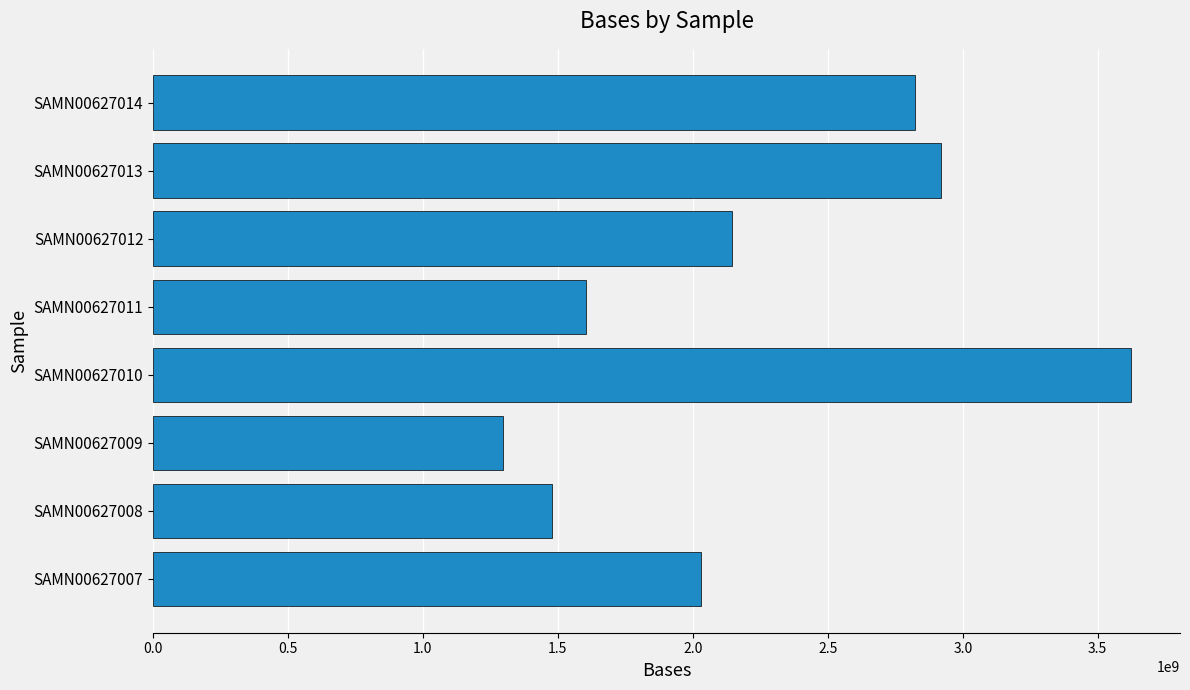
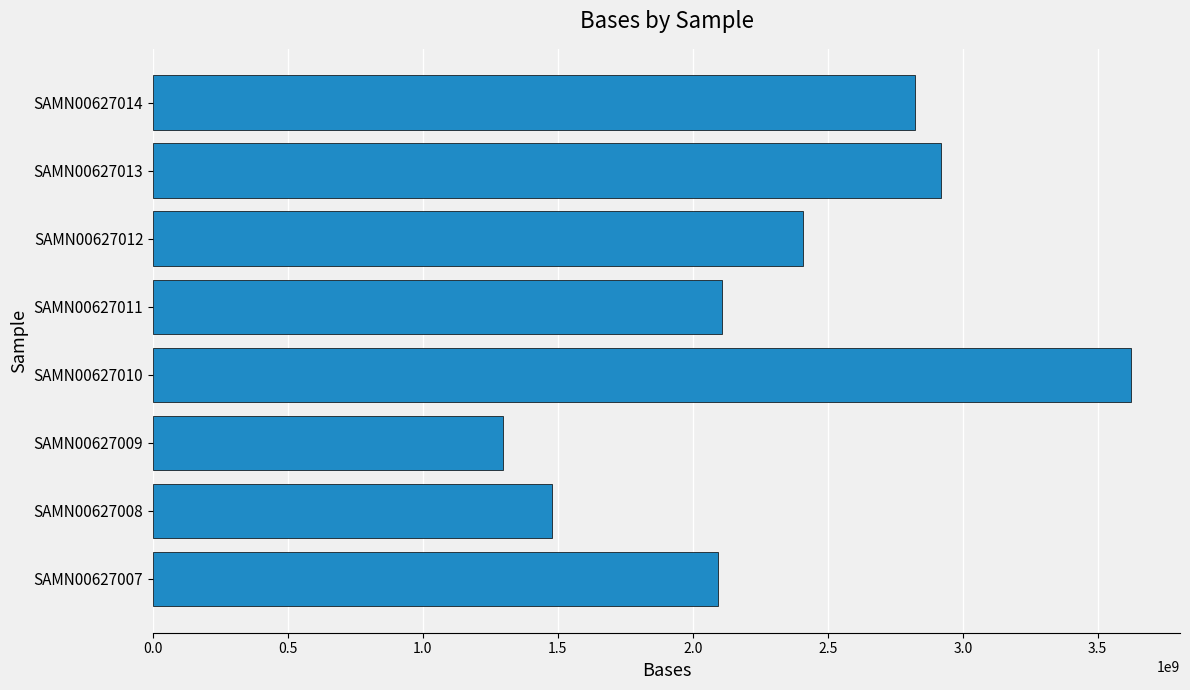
SAMN00627012: 2150000000 -> 2410000000
SAMN00627011: 1600000000 -> 2110000000
SAMN00627007: 2030000000 -> 2090000000
